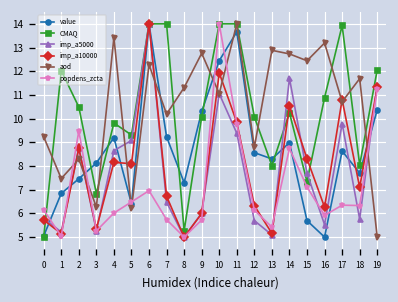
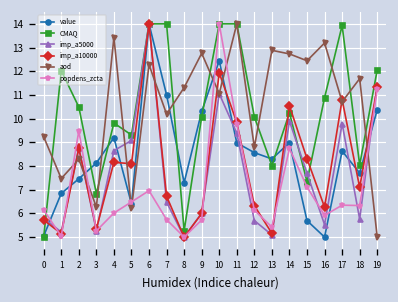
value, 7: 9.2 -> 11.0
value, 11: 13.7 -> 9.0
imp_a5000, 14: 11.7 -> 9.9
